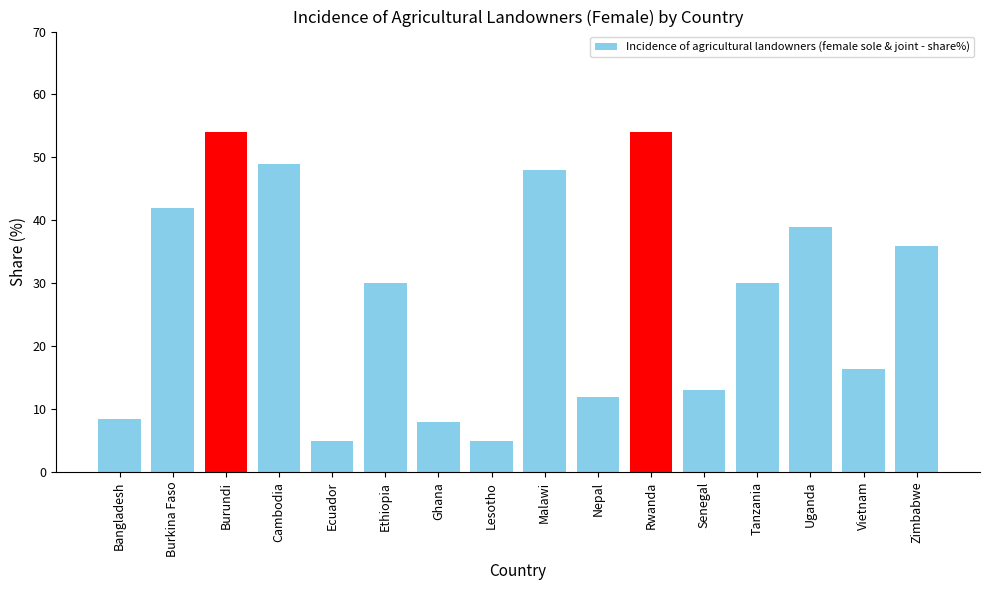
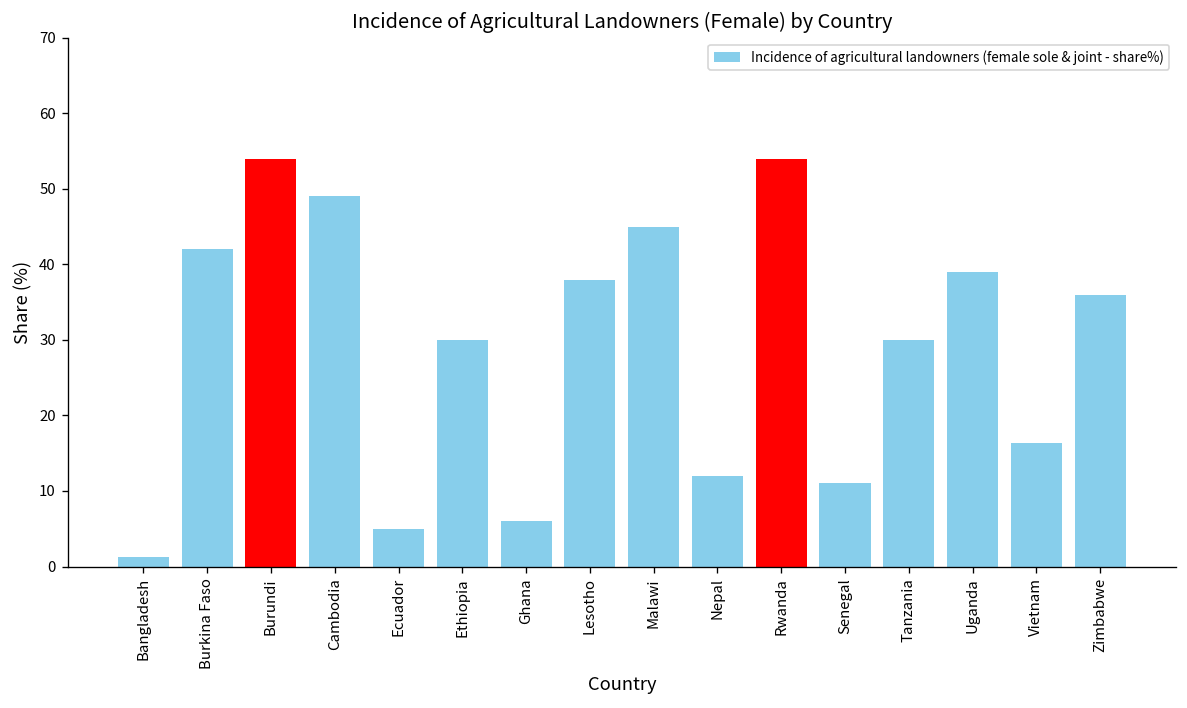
Bangladesh: 9 -> 1
Ghana: 8 -> 6
Lesotho: 5 -> 38
Malawi: 48 -> 45
Senegal: 13 -> 11
